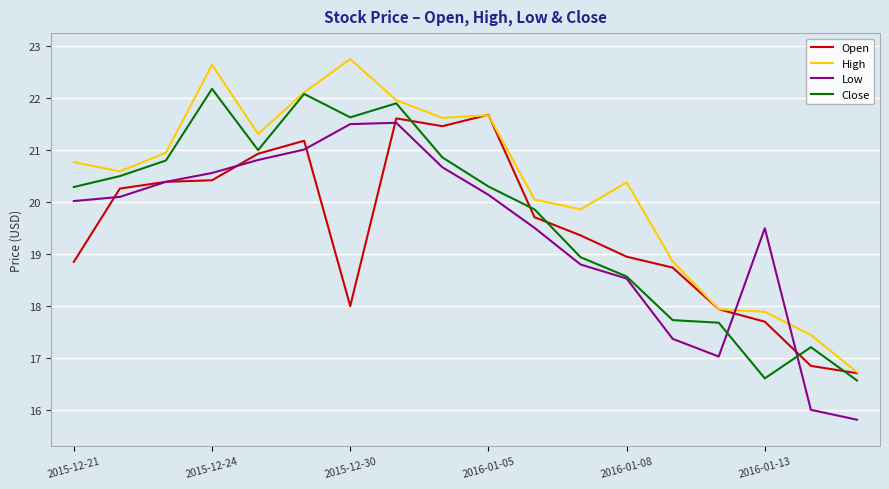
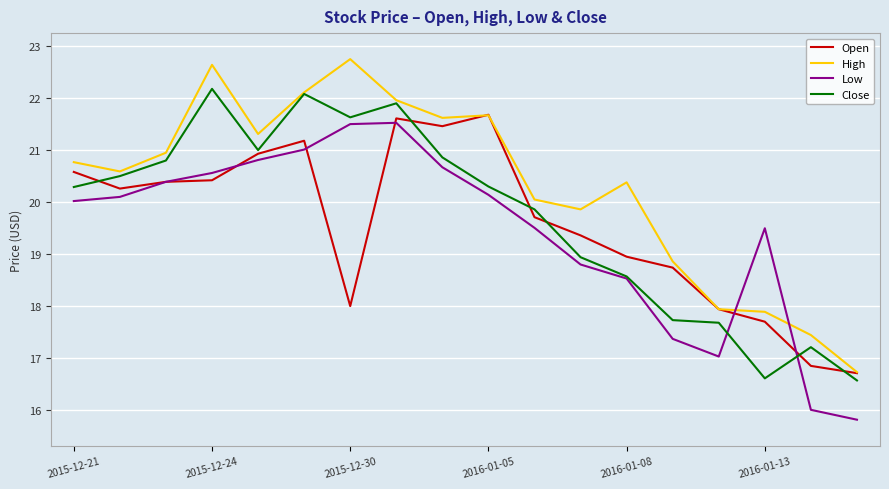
Open, 2015-12-21: 18.9 -> 20.6
